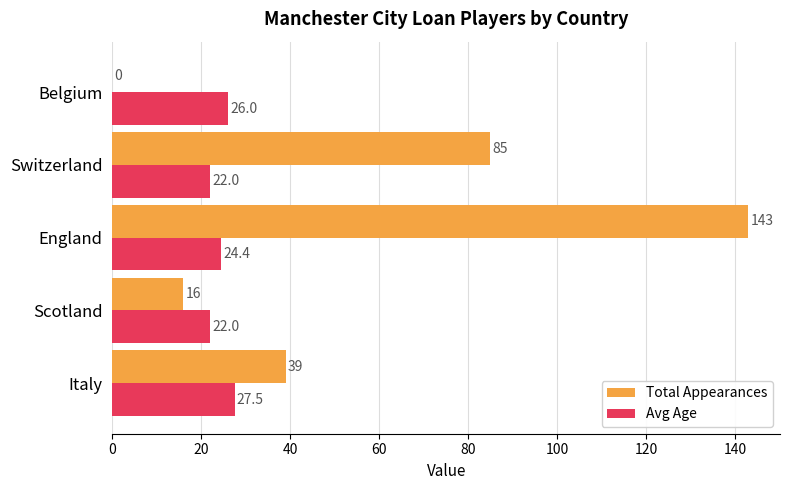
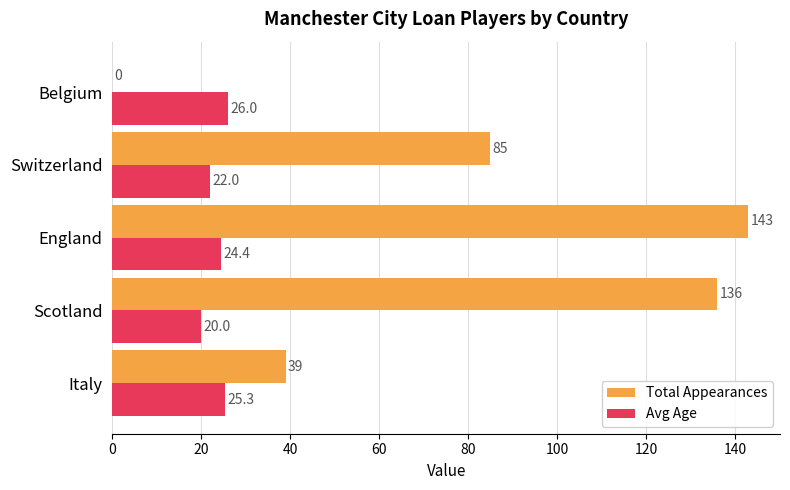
Total Appearances, Scotland: 16 -> 136
Avg Age, Scotland: 22.0 -> 20.0
Avg Age, Italy: 27.5 -> 25.3
